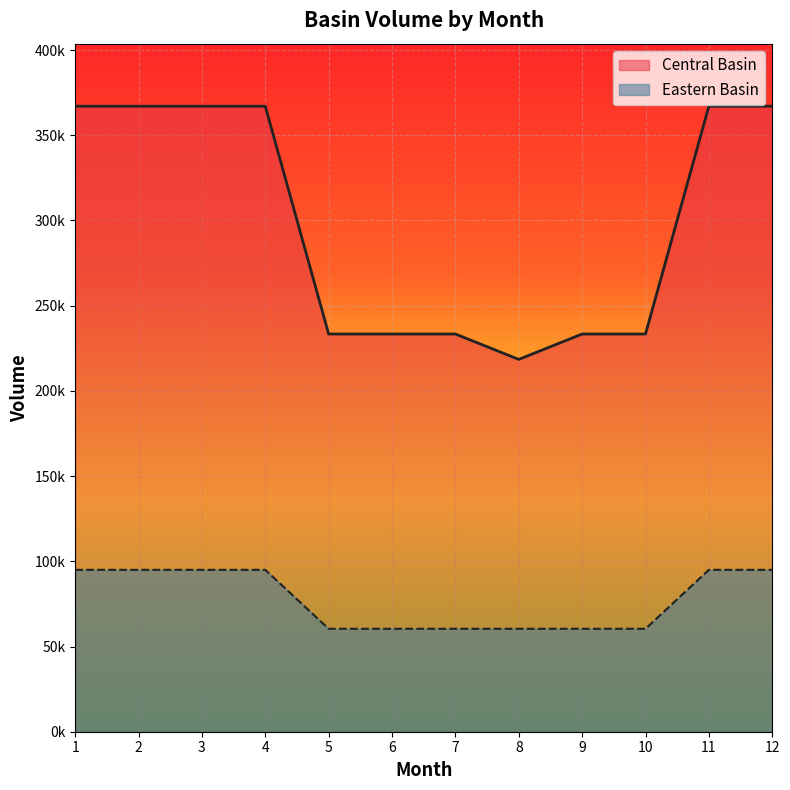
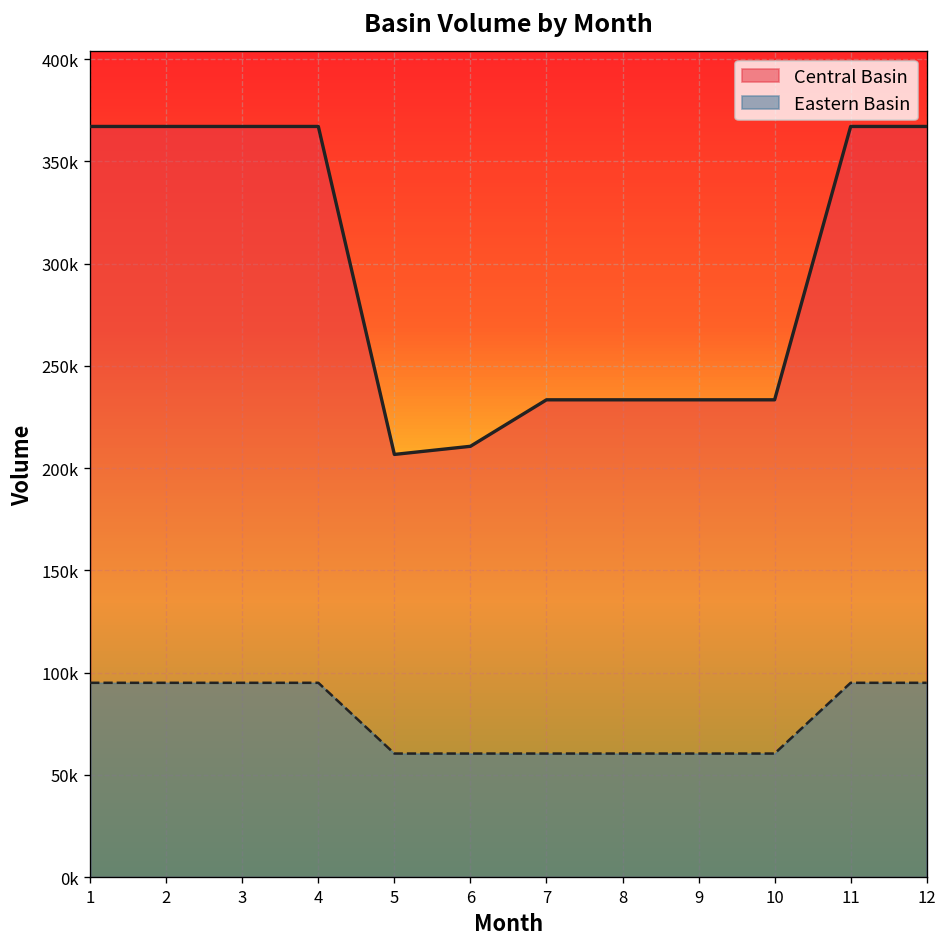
Central Basin, 5: 233000 -> 207000
Central Basin, 6: 233000 -> 211000
Central Basin, 8: 218000 -> 233000
